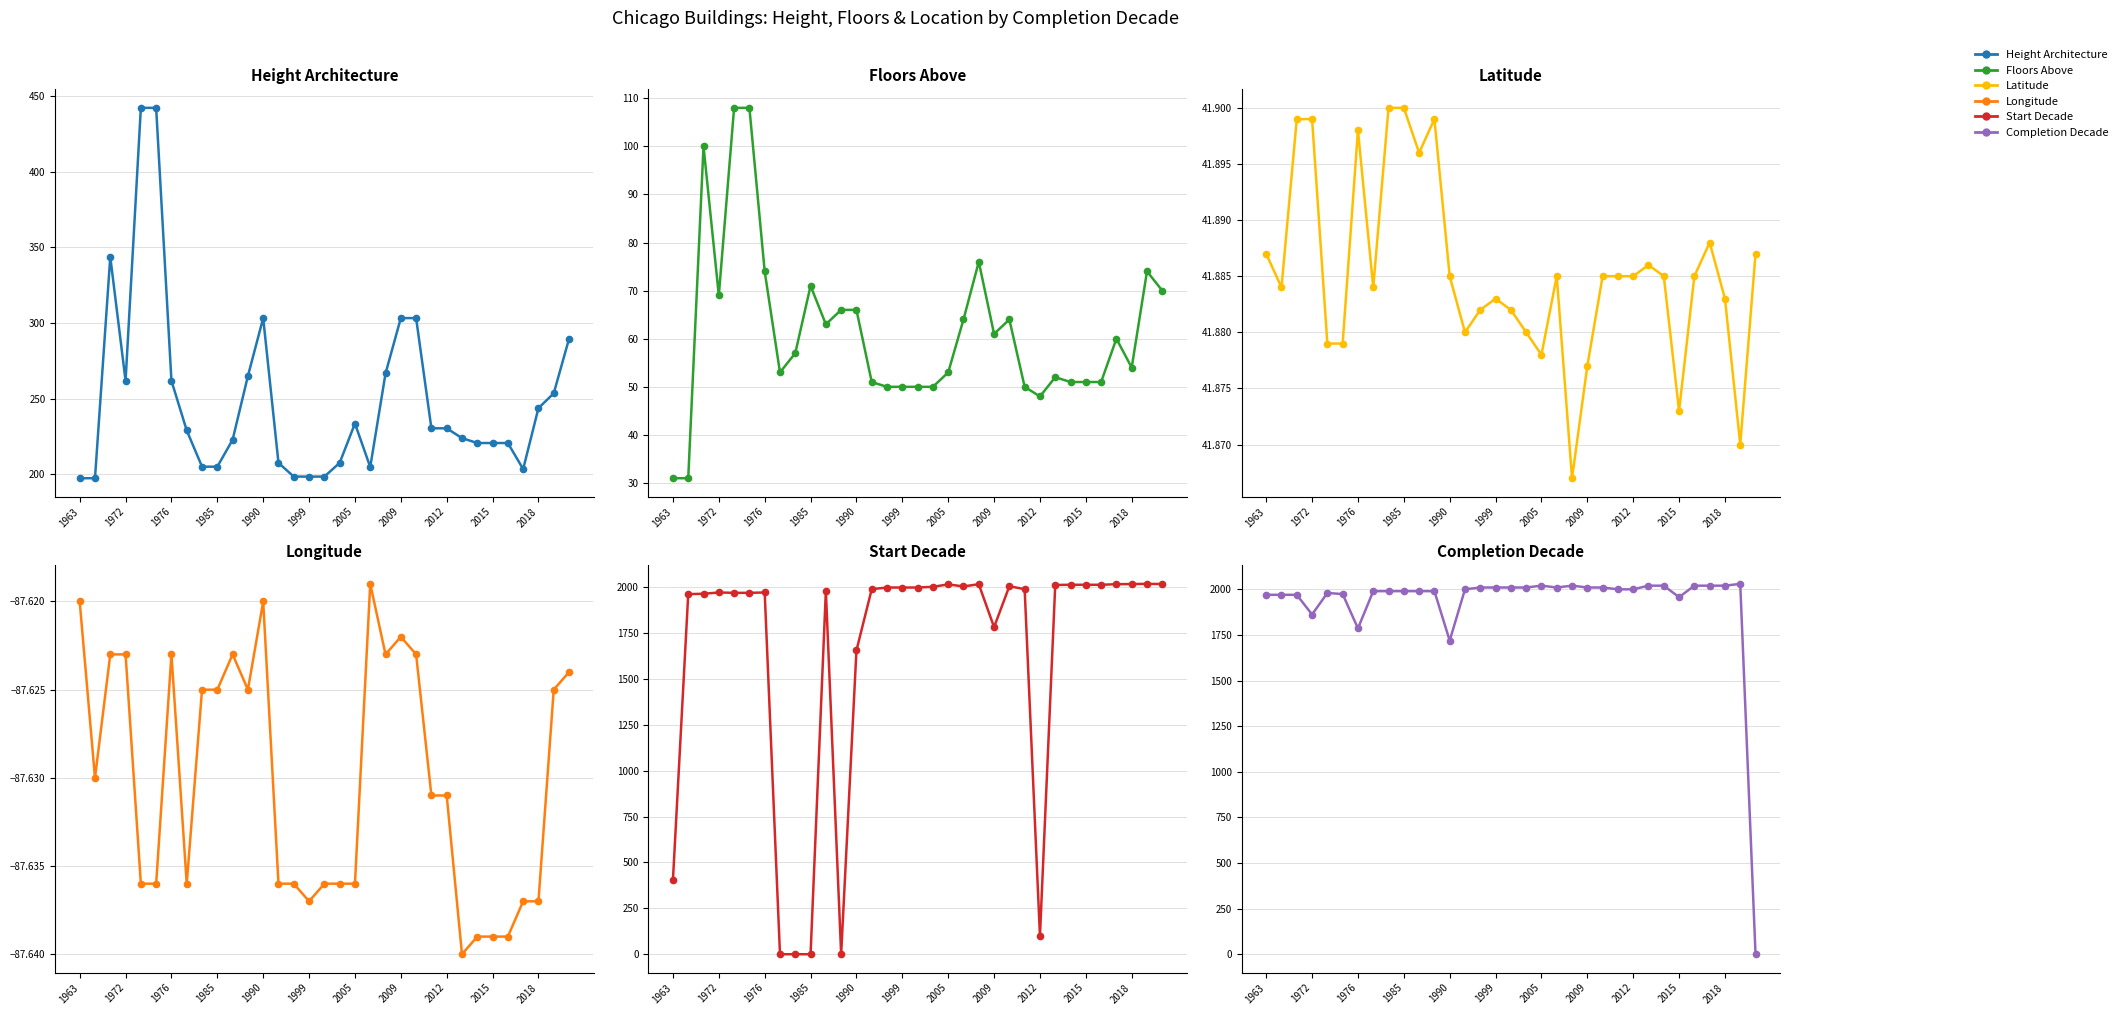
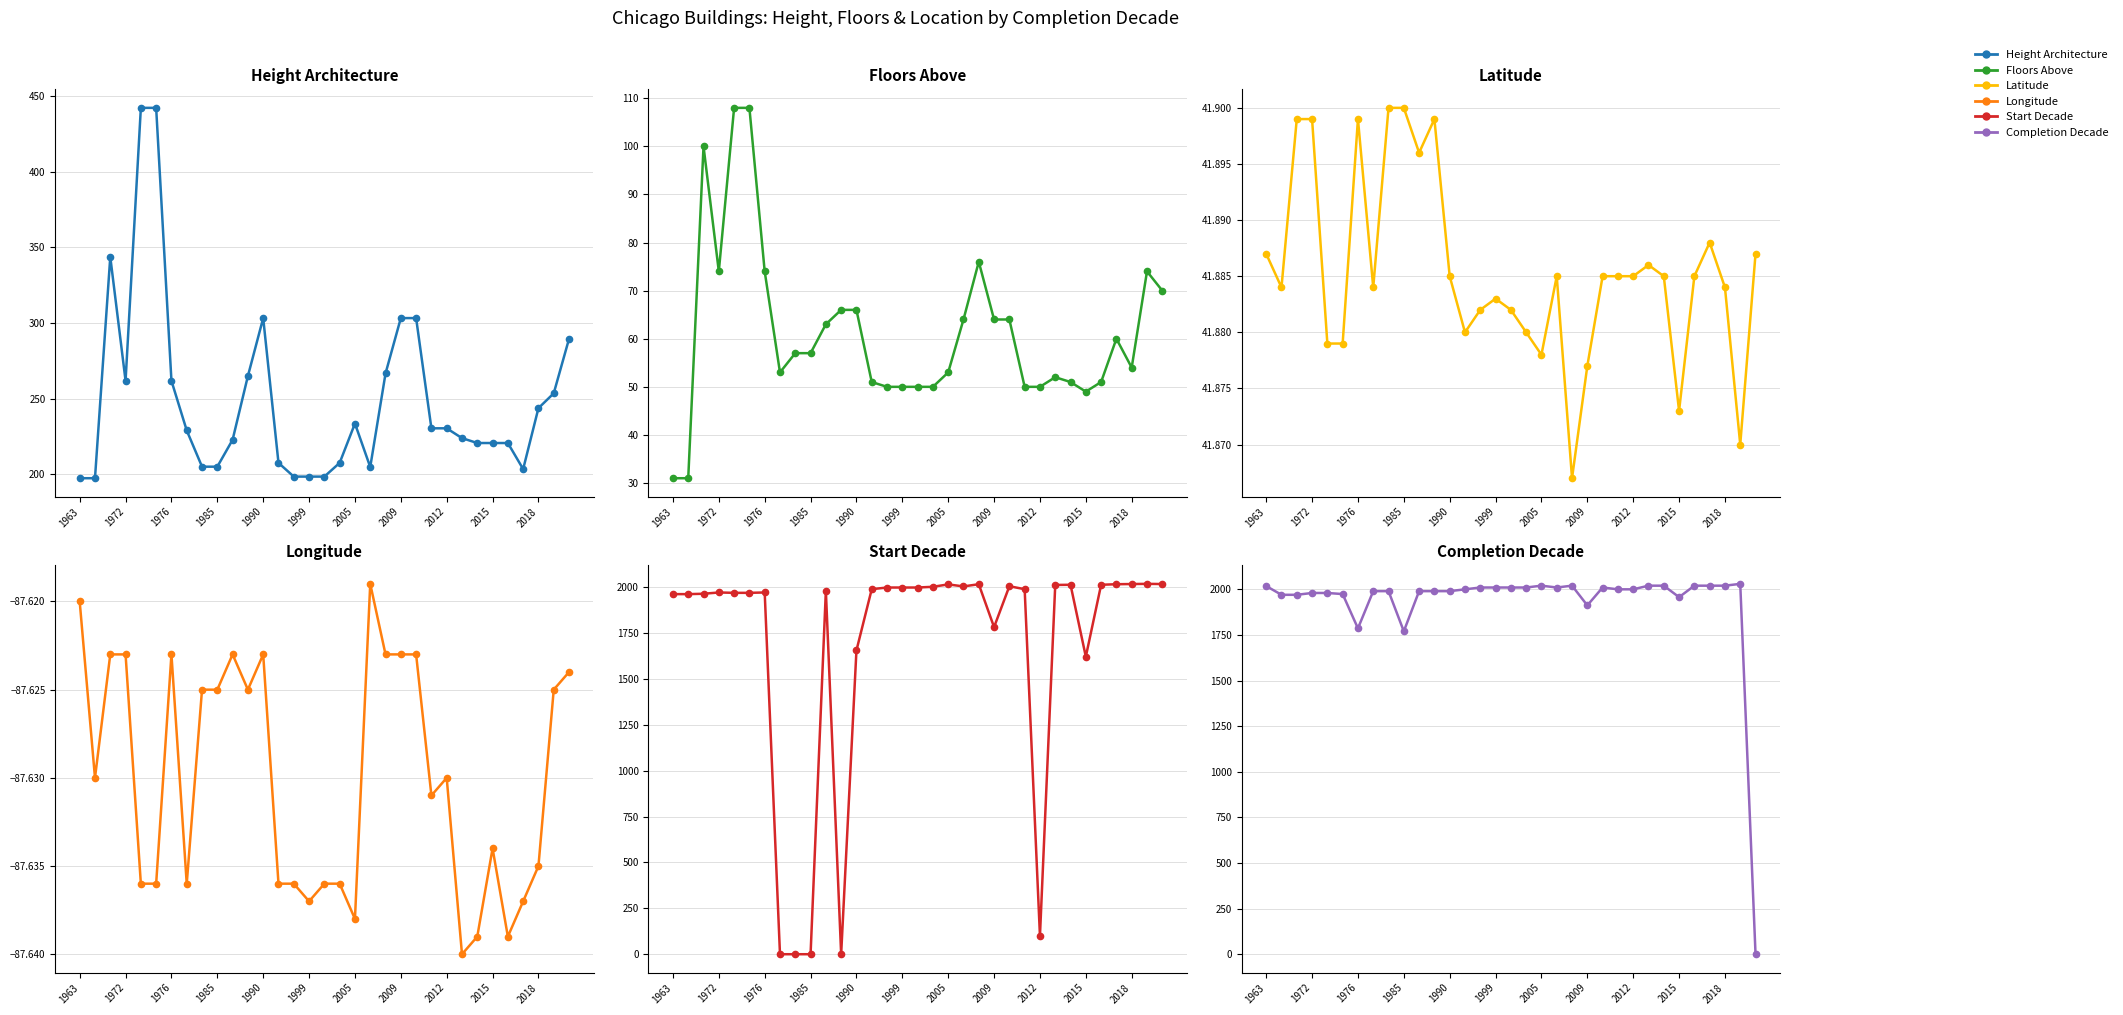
Floors Above, 1972: 69 -> 74
Floors Above, 1985: 71 -> 57
Floors Above, 2009: 61 -> 64
Floors Above, 2012: 48 -> 50
Floors Above, 2015: 51 -> 49
Latitude, 1976: 41.898 -> 41.899
Latitude, 2018: 41.883 -> 41.884
Longitude, 1990: -87.620 -> -87.623
Longitude, 2005: -87.636 -> -87.638
Longitude, 2009: -87.622 -> -87.623
Longitude, 2012: -87.631 -> -87.630
Longitude, 2015: -87.639 -> -87.634
Longitude, 2018: -87.637 -> -87.635
Start Decade, 1963: 410 -> 1960
Start Decade, 2015: 2010 -> 1620
Completion Decade, 1963: 1970 -> 2020
Completion Decade, 1972: 1860 -> 1980
Completion Decade, 1985: 1990 -> 1770
Completion Decade, 1990: 1720 -> 1990
Completion Decade, 2009: 2010 -> 1910
